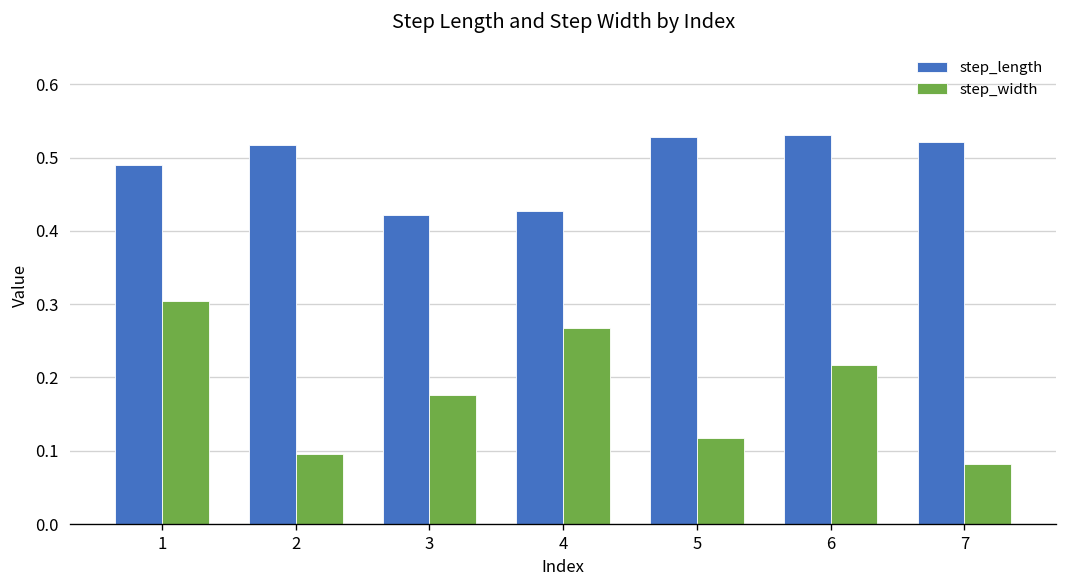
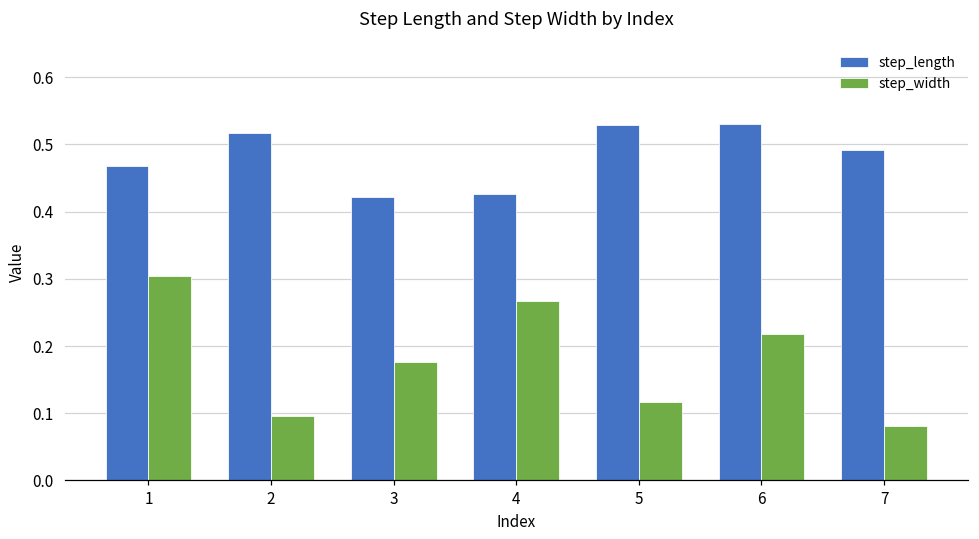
step_length, 1: 0.49 -> 0.47
step_length, 7: 0.52 -> 0.49
